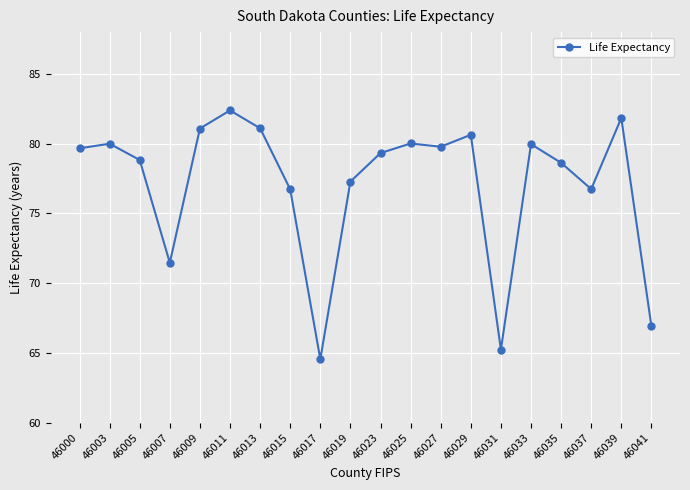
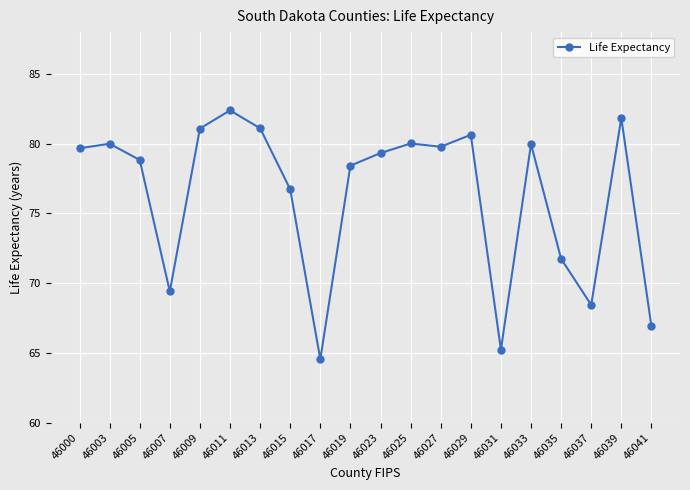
46007: 71.5 -> 69.4
46019: 77.3 -> 78.4
46035: 78.6 -> 71.7
46037: 76.7 -> 68.4
